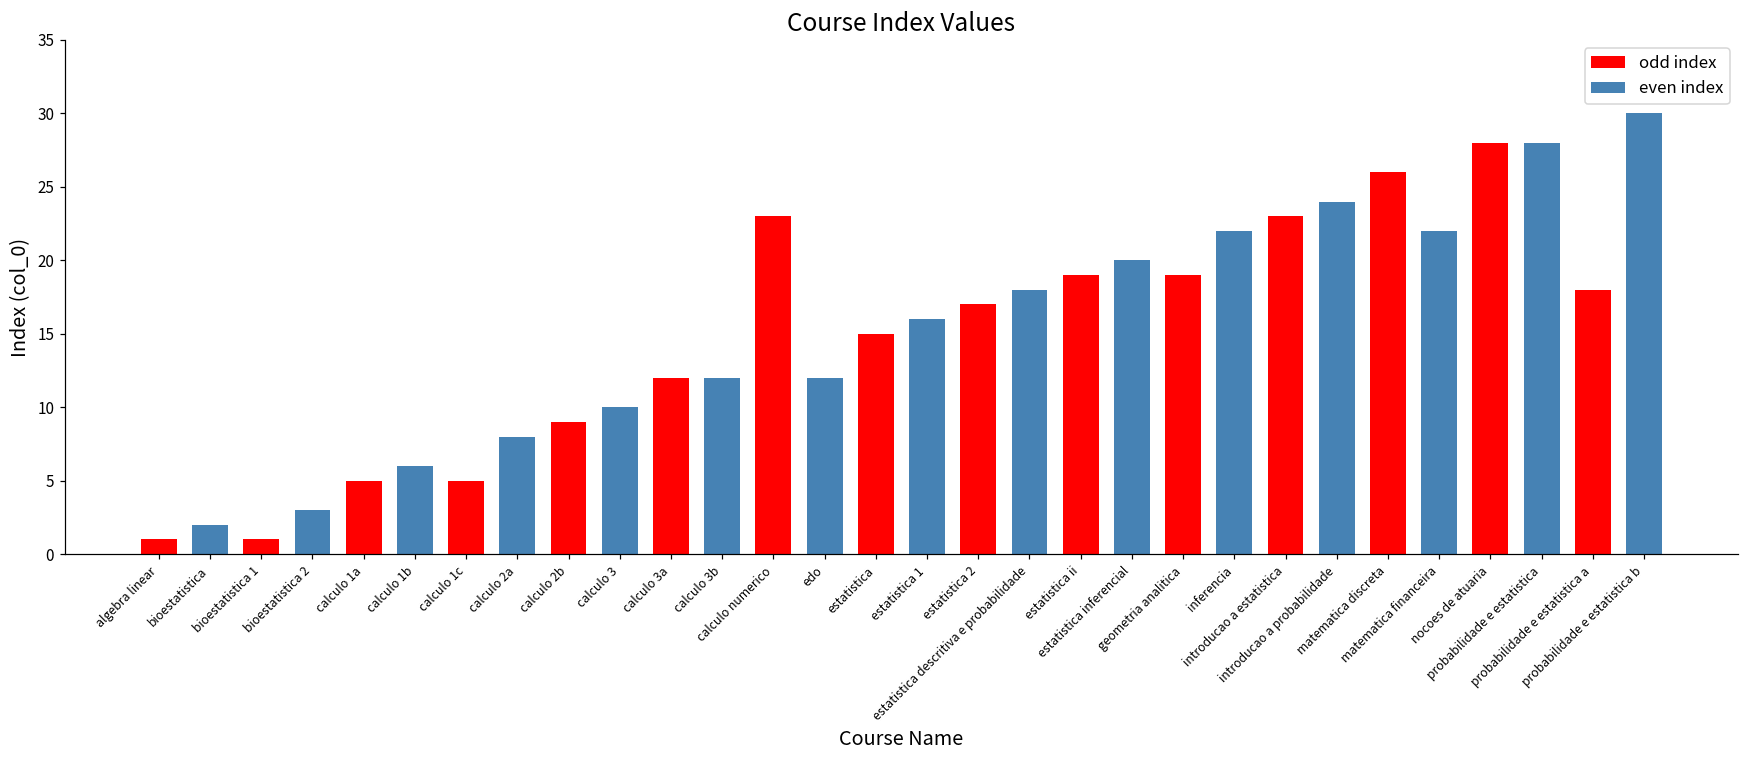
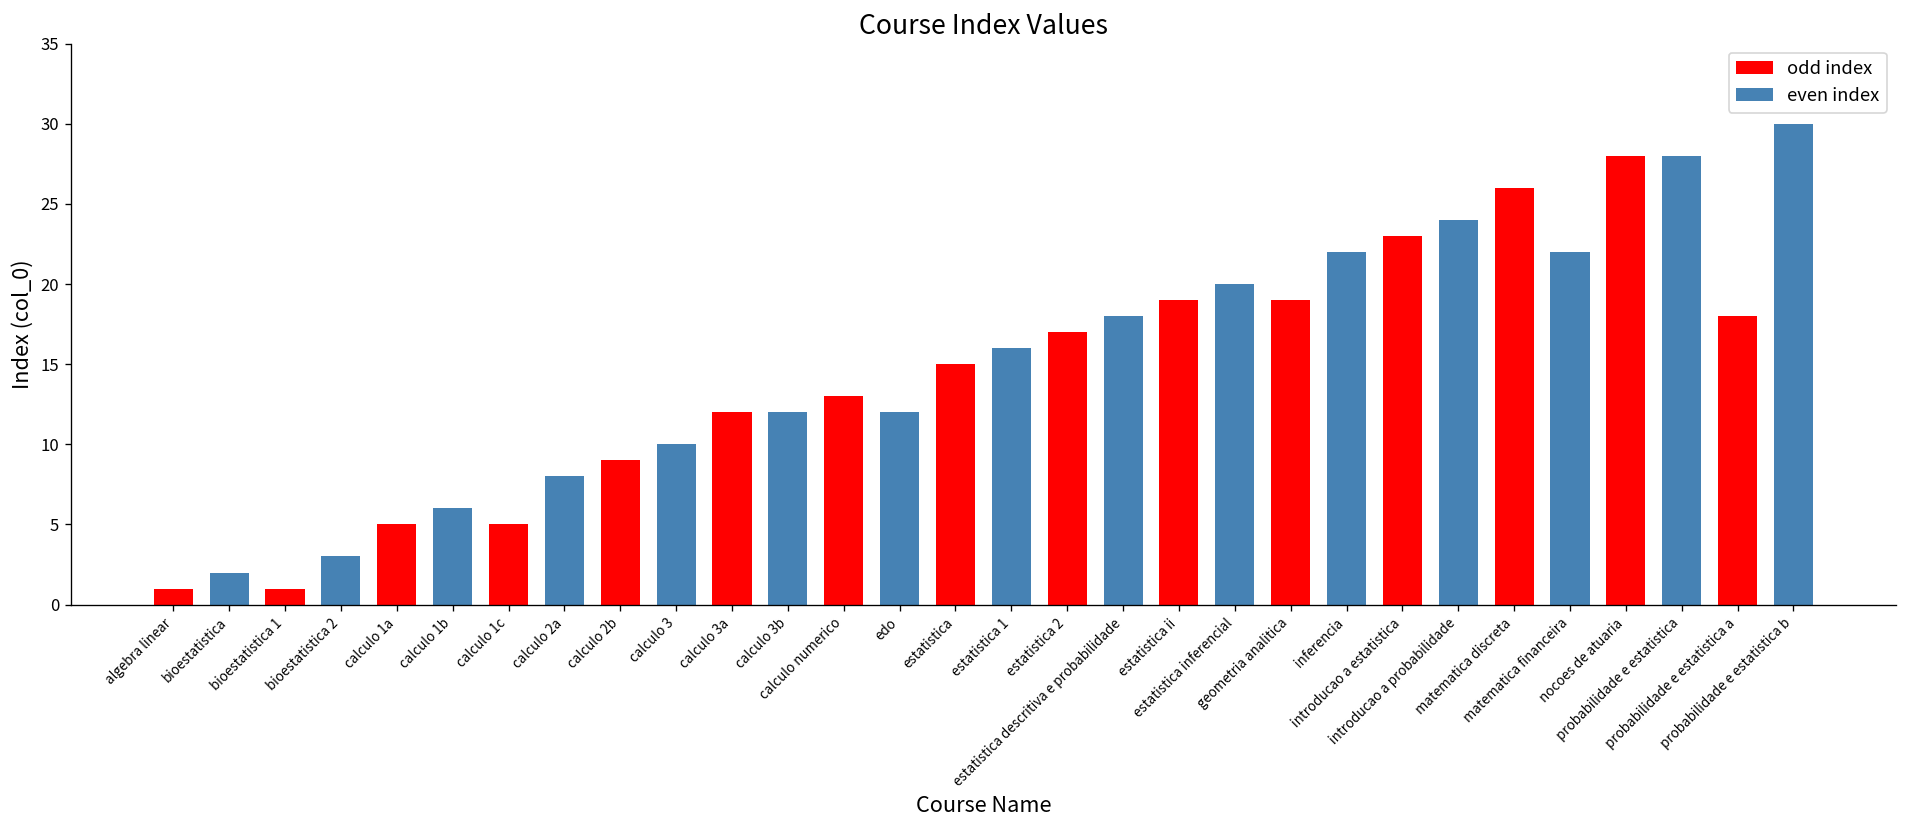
calculo numerico: 23 -> 13
